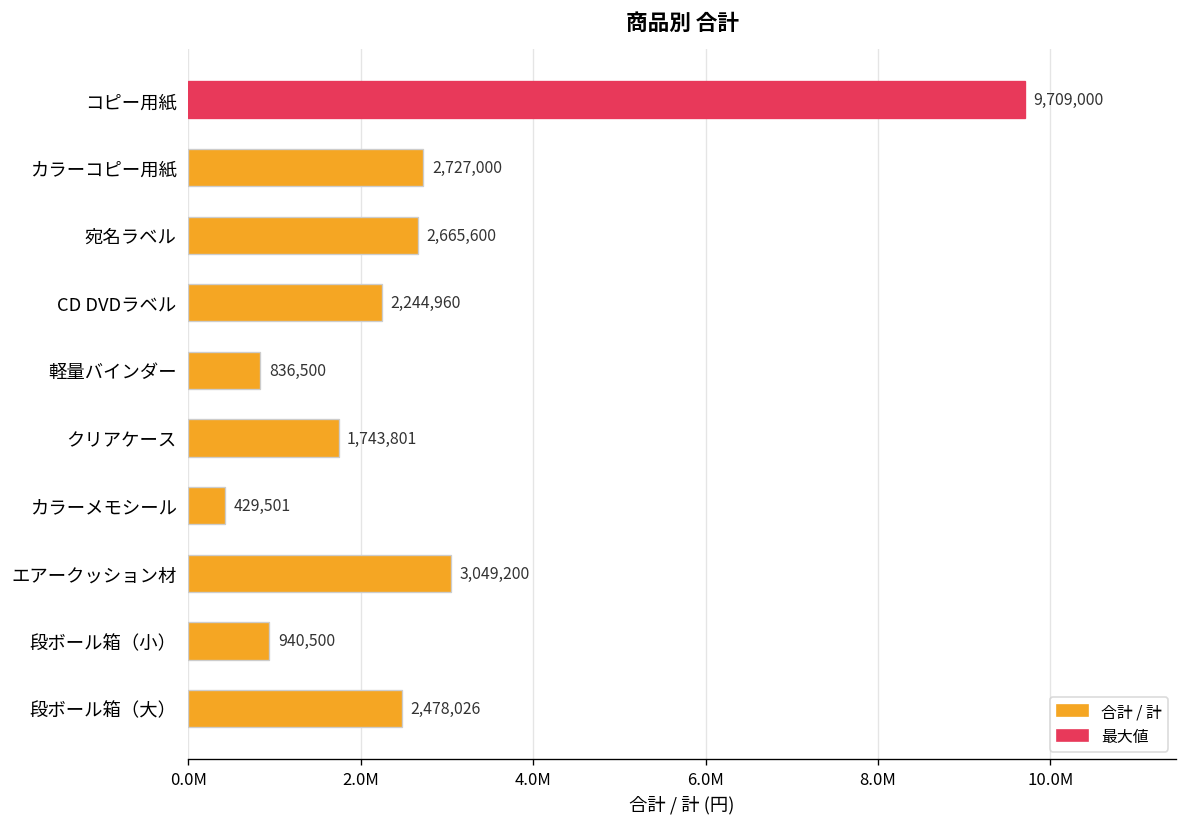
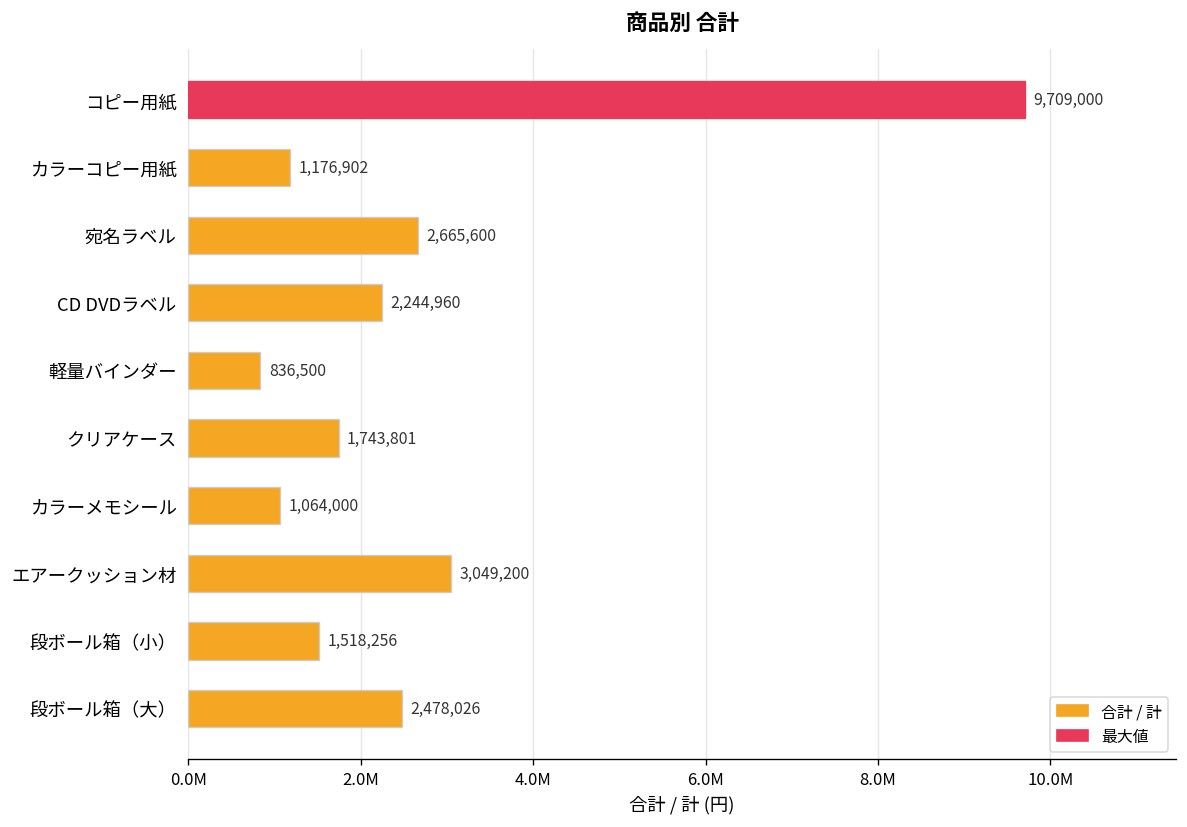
カラーコピー用紙: 2,727,000 -> 1,176,902
カラーメモシール: 429,501 -> 1,064,000
段ボール箱（小）: 940,500 -> 1,518,256
